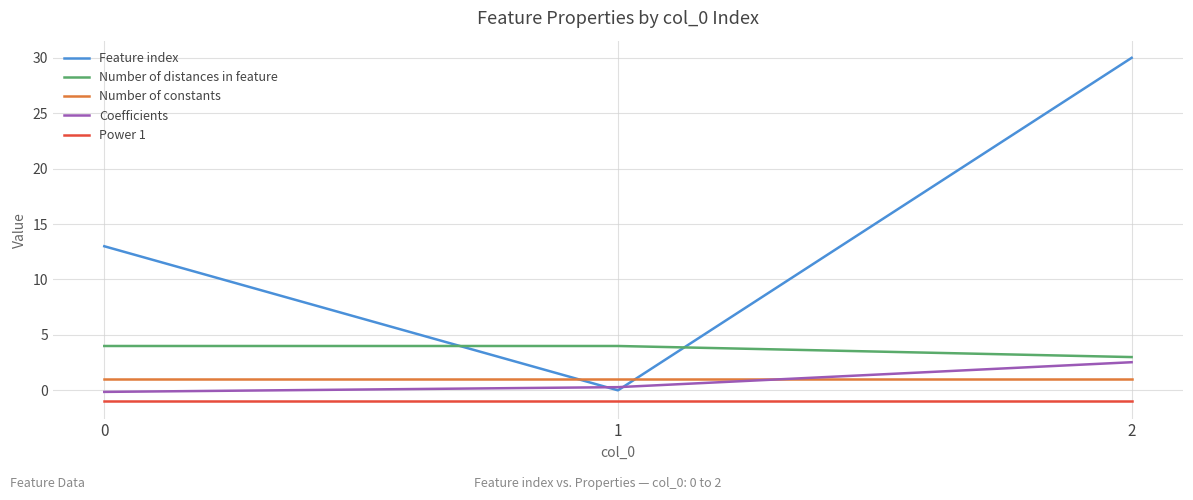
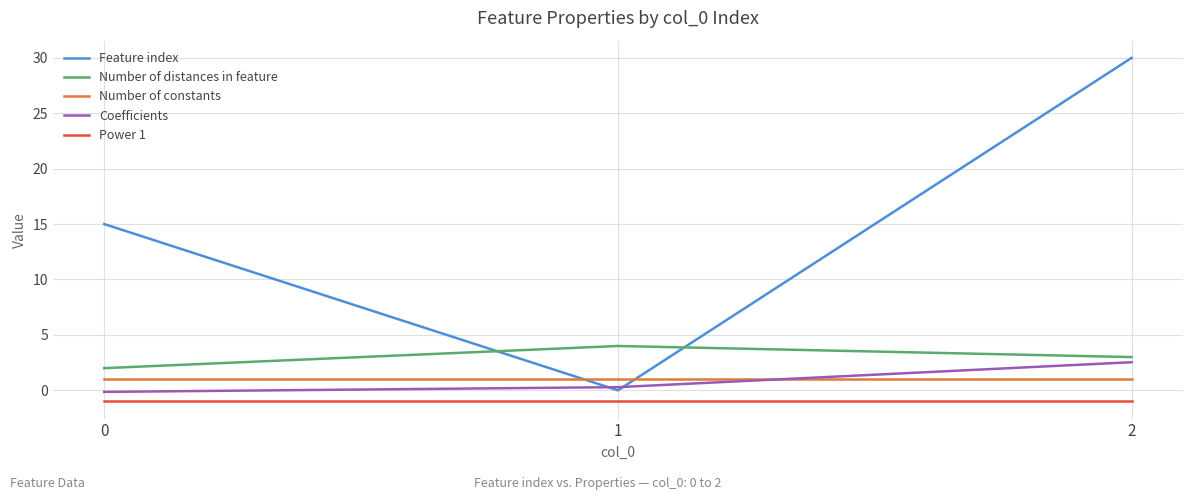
Feature index, 0: 13 -> 15
Number of distances in feature, 0: 4 -> 2
